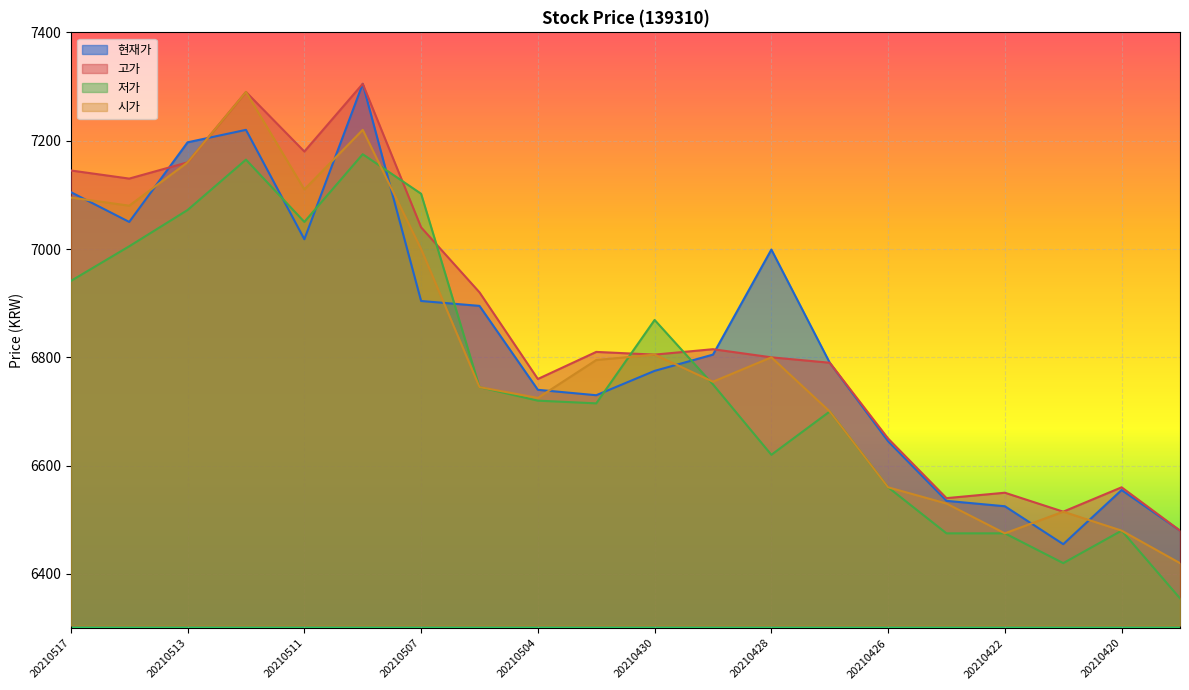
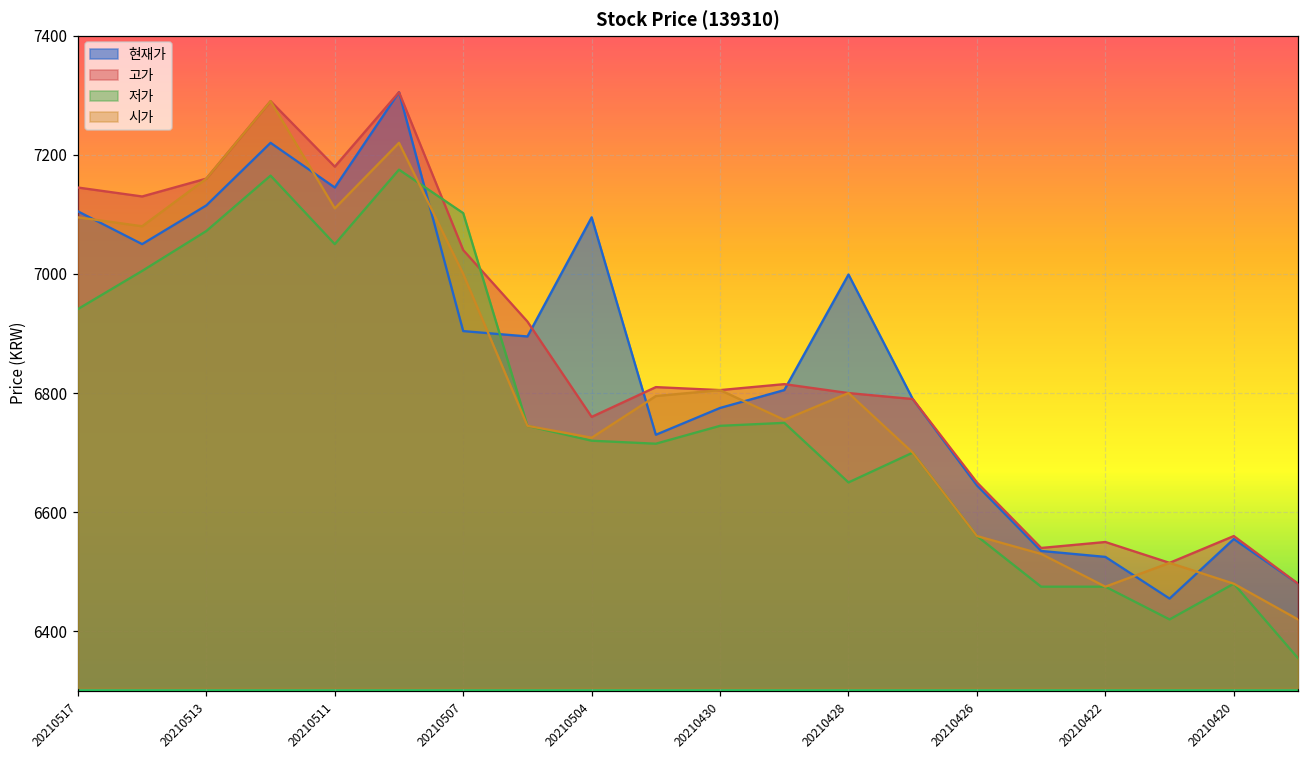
현재가, 20210513: 7200 -> 7120
현재가, 20210511: 7020 -> 7150
현재가, 20210504: 6740 -> 7100
저가, 20210430: 6870 -> 6750
저가, 20210428: 6620 -> 6650
